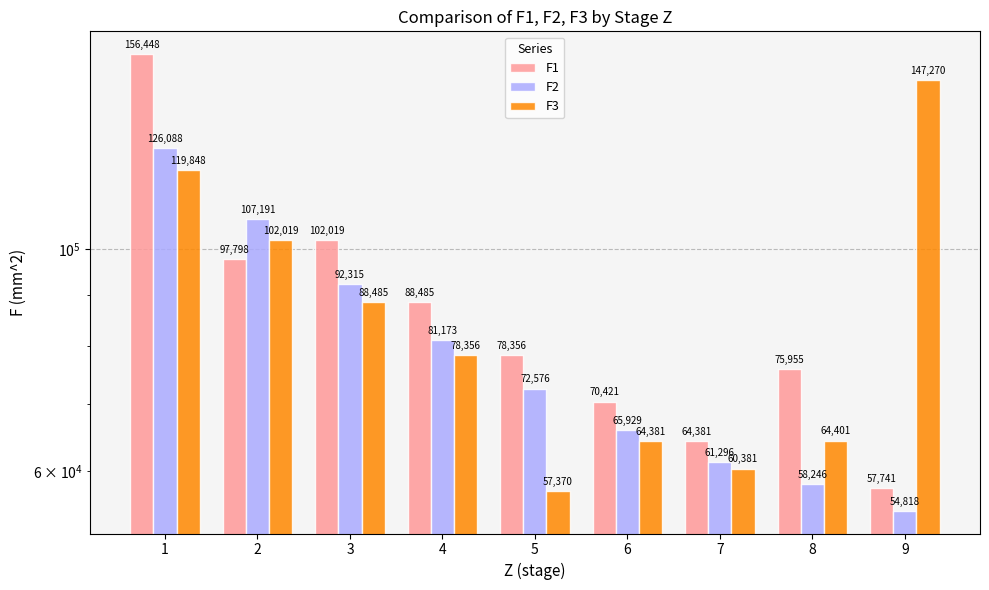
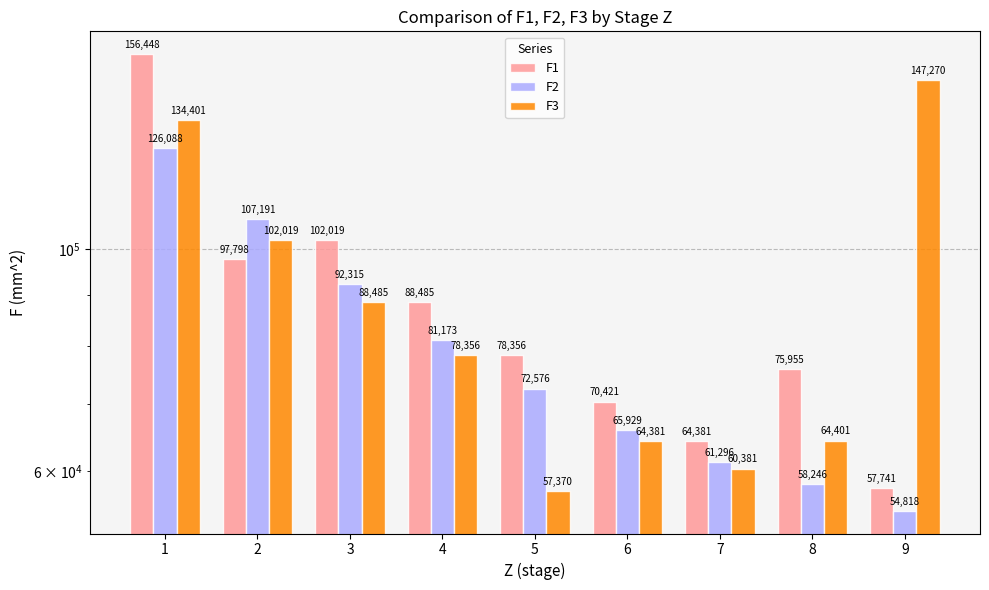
F3, 1: 119,848 -> 134,401
